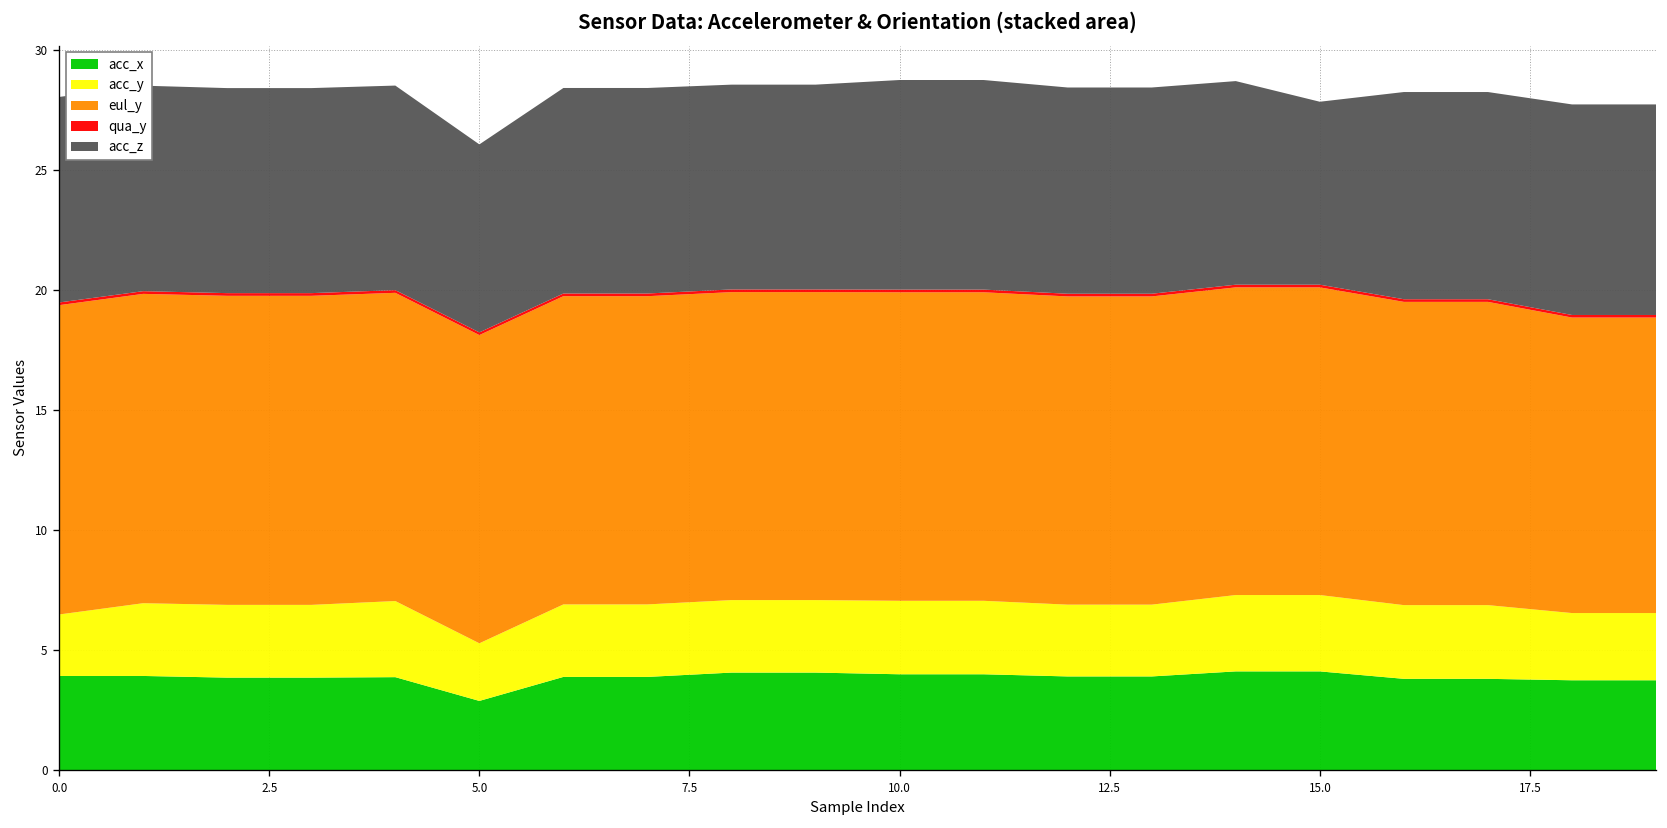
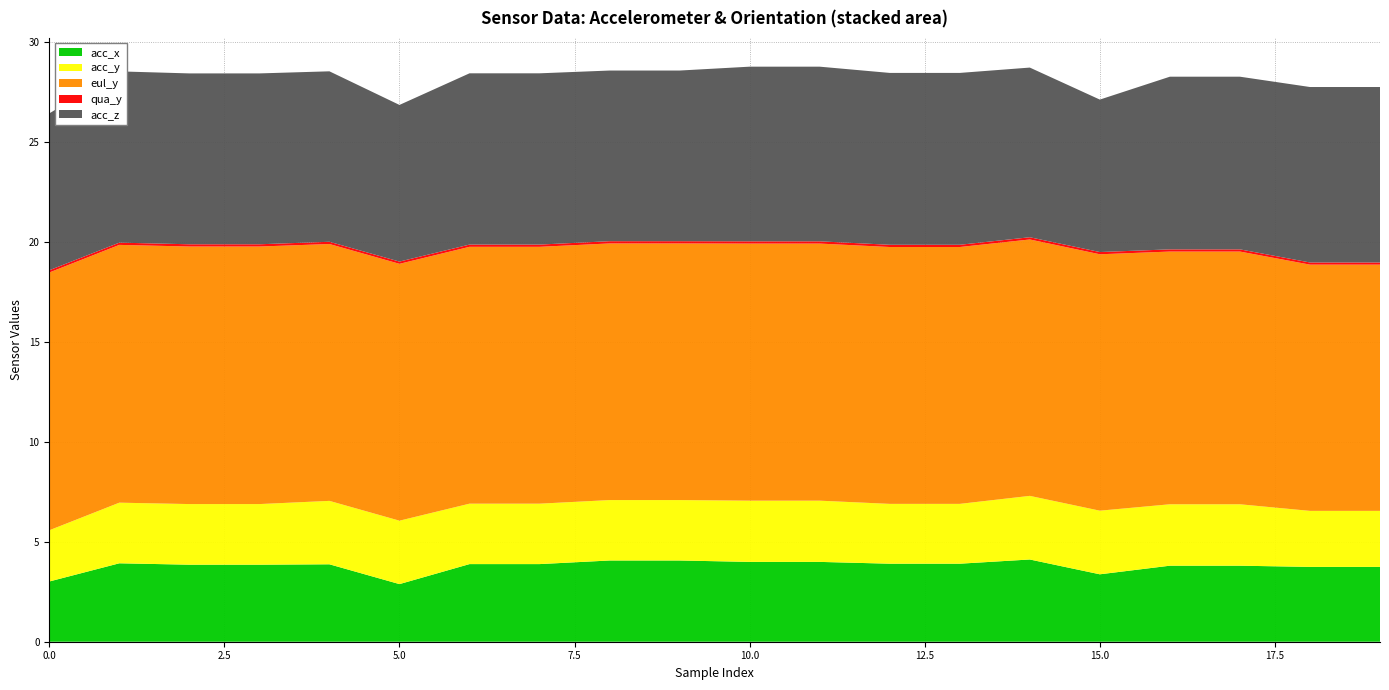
acc_x, 0.0: 3.9 -> 3.0
acc_z, 0.0: 8.6 -> 7.8
acc_y, 5.0: 2.4 -> 3.2
acc_x, 15.0: 4.1 -> 3.4
